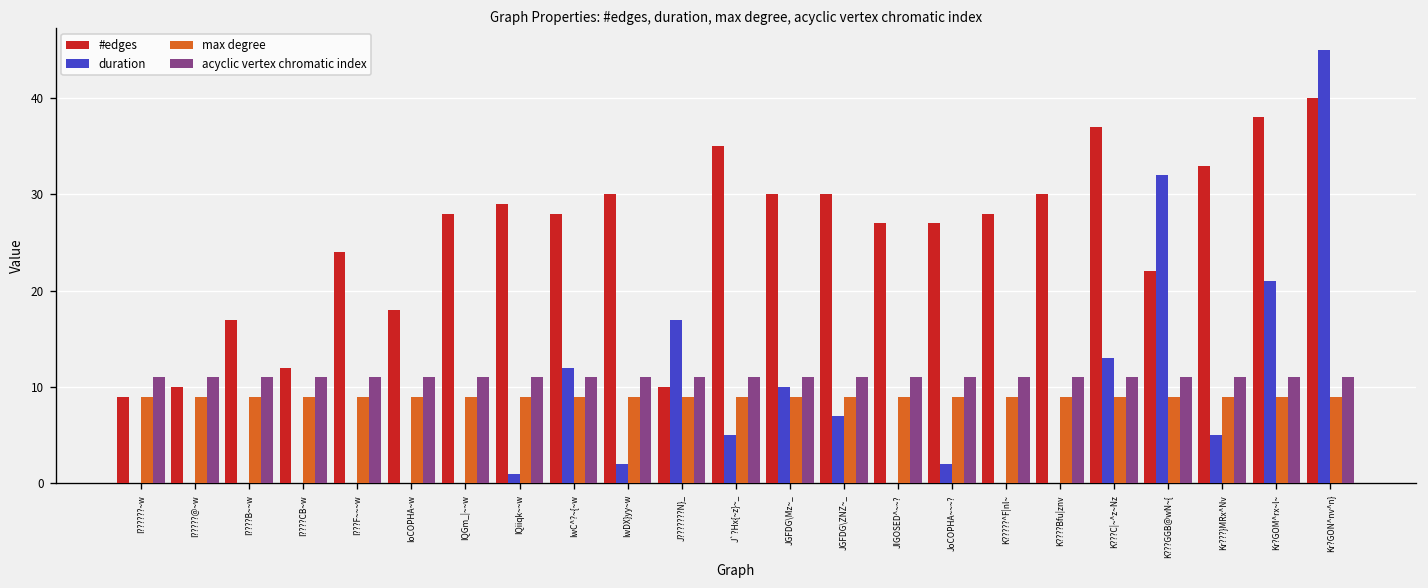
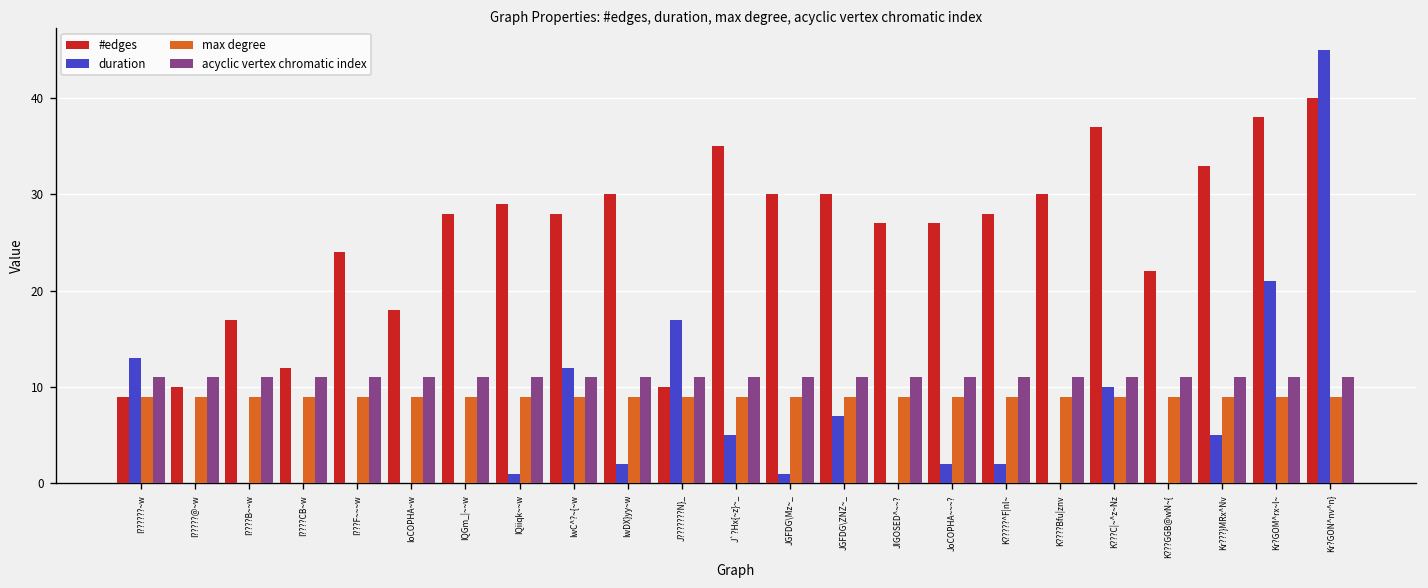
duration, I??????~w: 0 -> 13
duration, JGFDG\Mz~_: 10 -> 1
duration, K?????^F|nl~: 0 -> 2
duration, K???C|~^z~Nz: 13 -> 10
duration, K???GGB@wN~{: 32 -> 0
